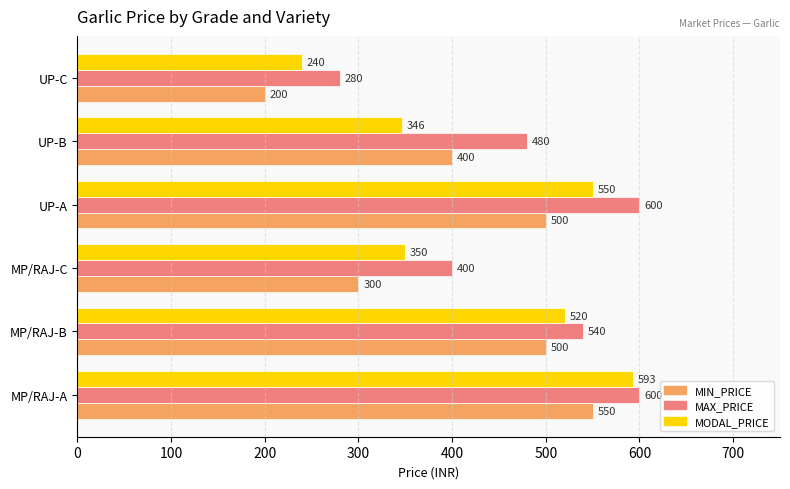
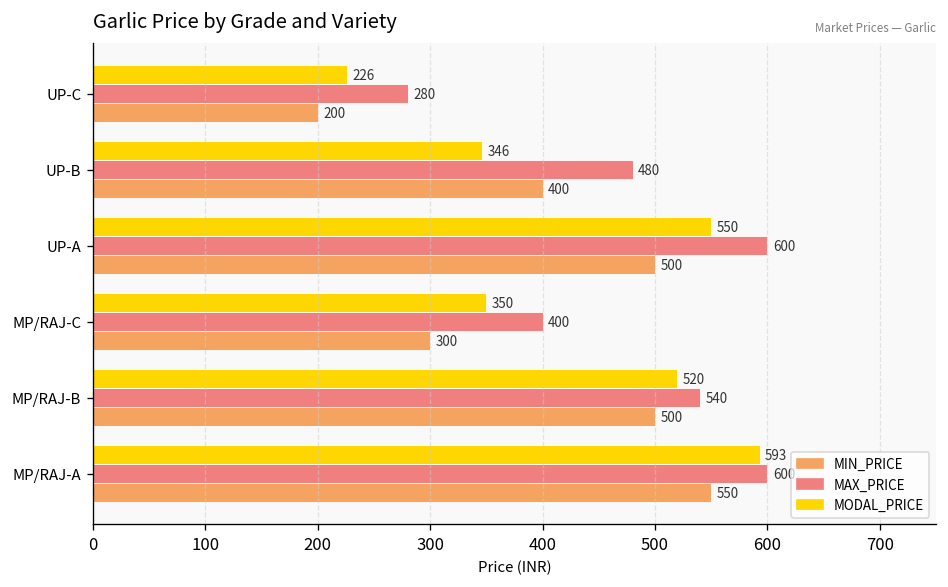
MODAL_PRICE, UP-C: 240 -> 226
